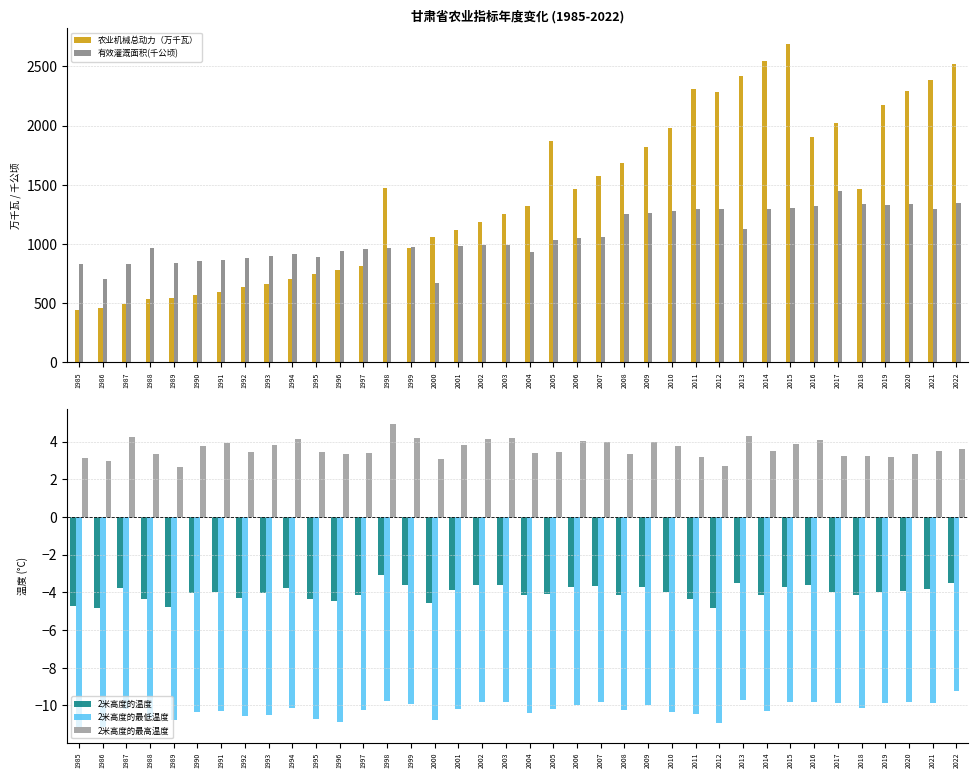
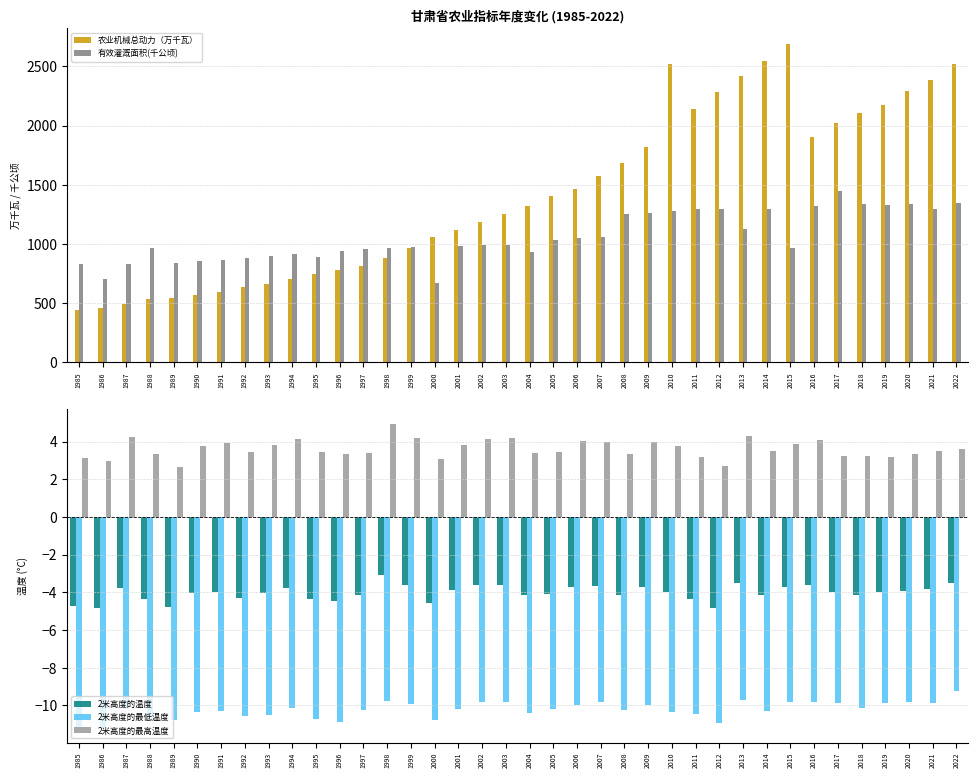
甘肃省农业指标年度变化 (1985-2022), 农业机械总动力（万千瓦）, 1998: 1470 -> 880
甘肃省农业指标年度变化 (1985-2022), 农业机械总动力（万千瓦）, 2005: 1870 -> 1410
甘肃省农业指标年度变化 (1985-2022), 农业机械总动力（万千瓦）, 2010: 1980 -> 2520
甘肃省农业指标年度变化 (1985-2022), 农业机械总动力（万千瓦）, 2011: 2310 -> 2140
甘肃省农业指标年度变化 (1985-2022), 有效灌溉面积(千公顷), 2015: 1310 -> 970
甘肃省农业指标年度变化 (1985-2022), 农业机械总动力（万千瓦）, 2018: 1470 -> 2100
